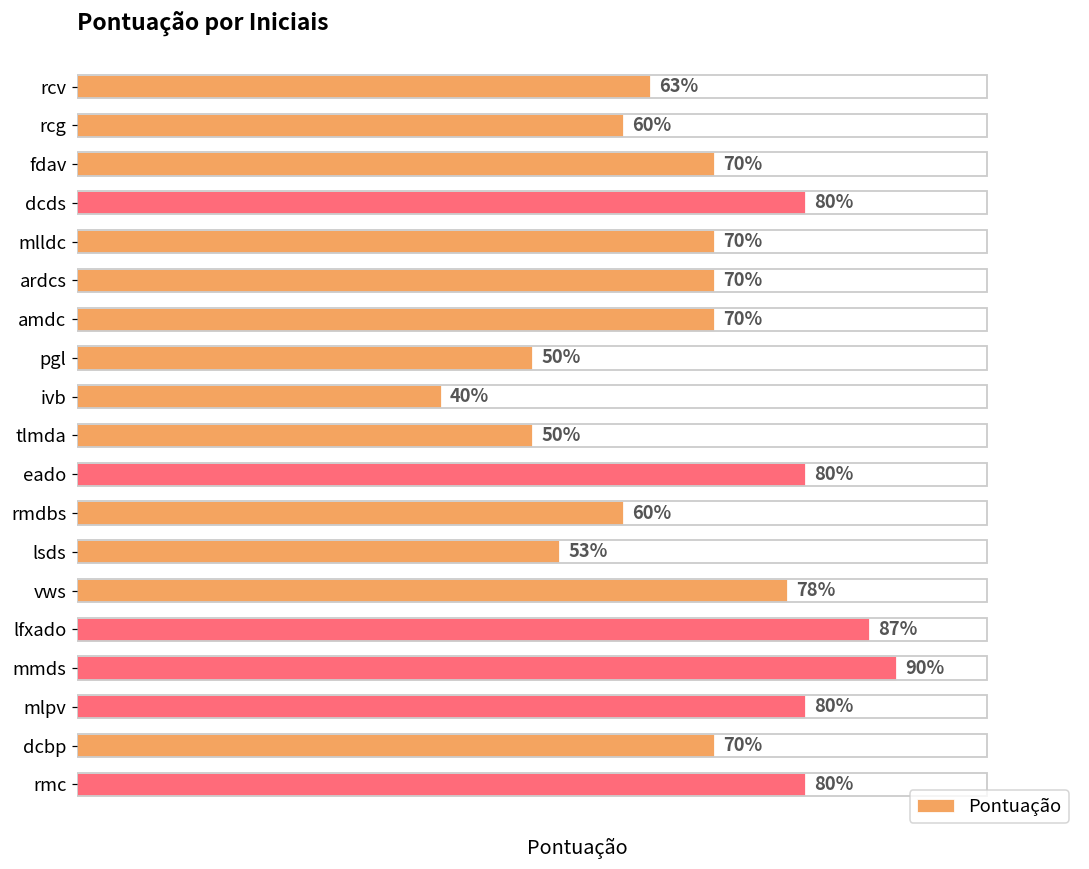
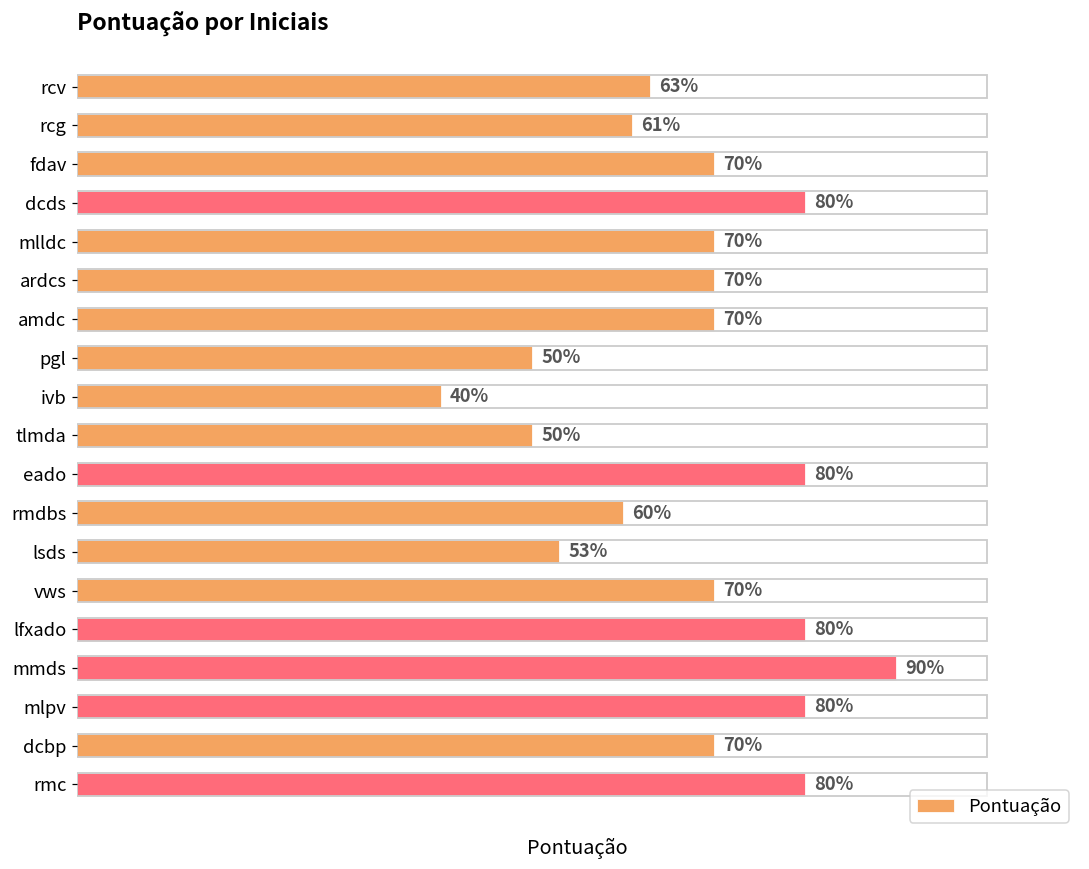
rcg: 60% -> 61%
vws: 78% -> 70%
lfxado: 87% -> 80%
